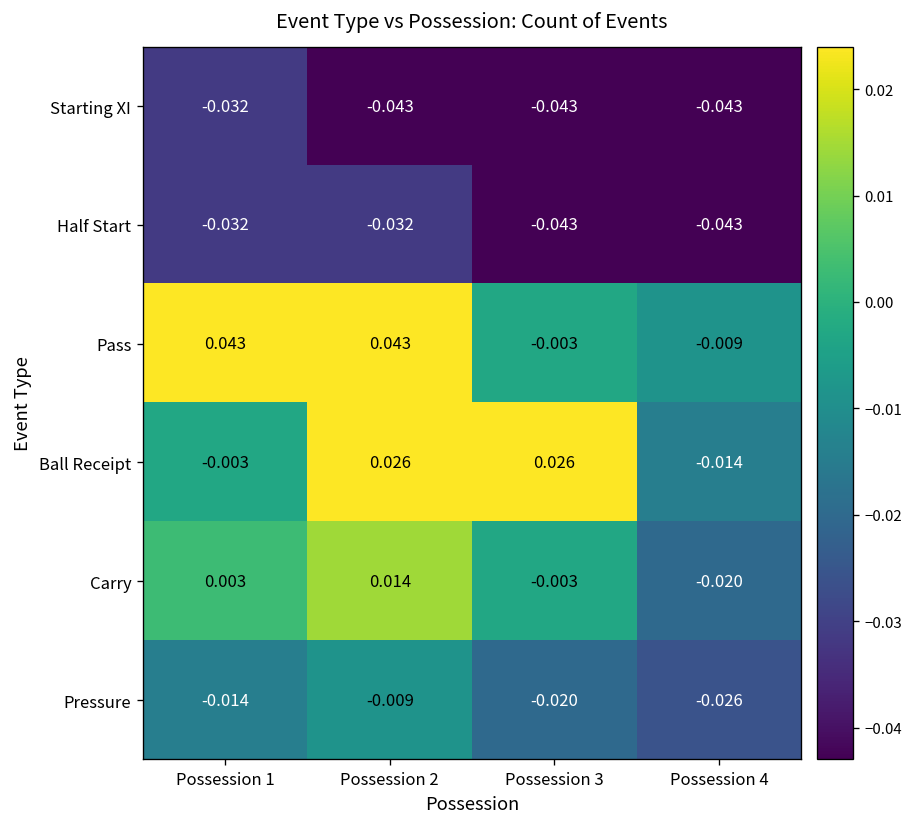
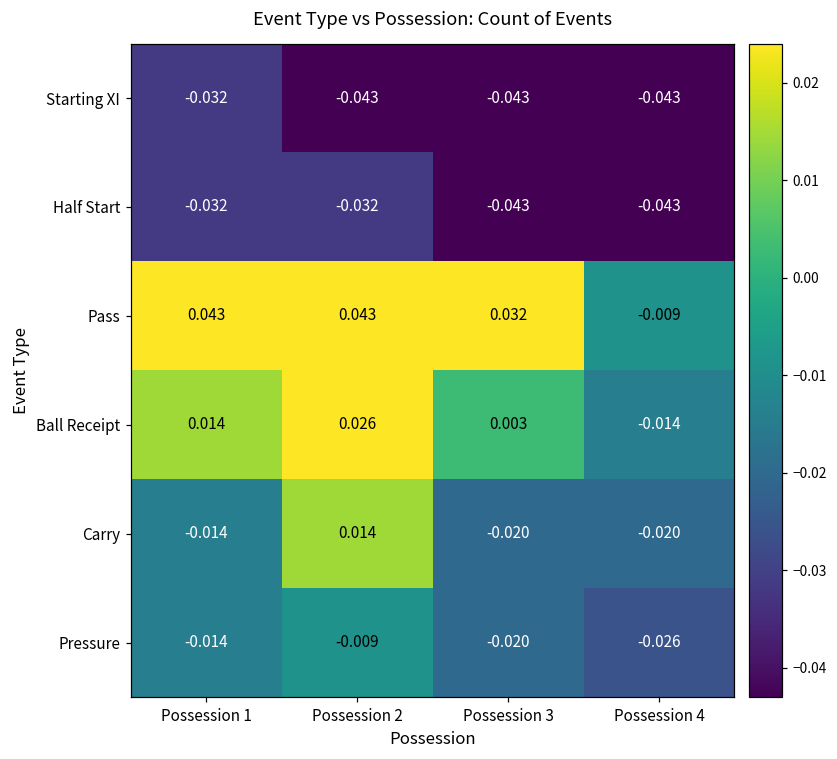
Pass, Possession 3: -0.003 -> 0.032
Ball Receipt, Possession 1: -0.003 -> 0.014
Ball Receipt, Possession 3: 0.026 -> 0.003
Carry, Possession 1: 0.003 -> -0.014
Carry, Possession 3: -0.003 -> -0.020
